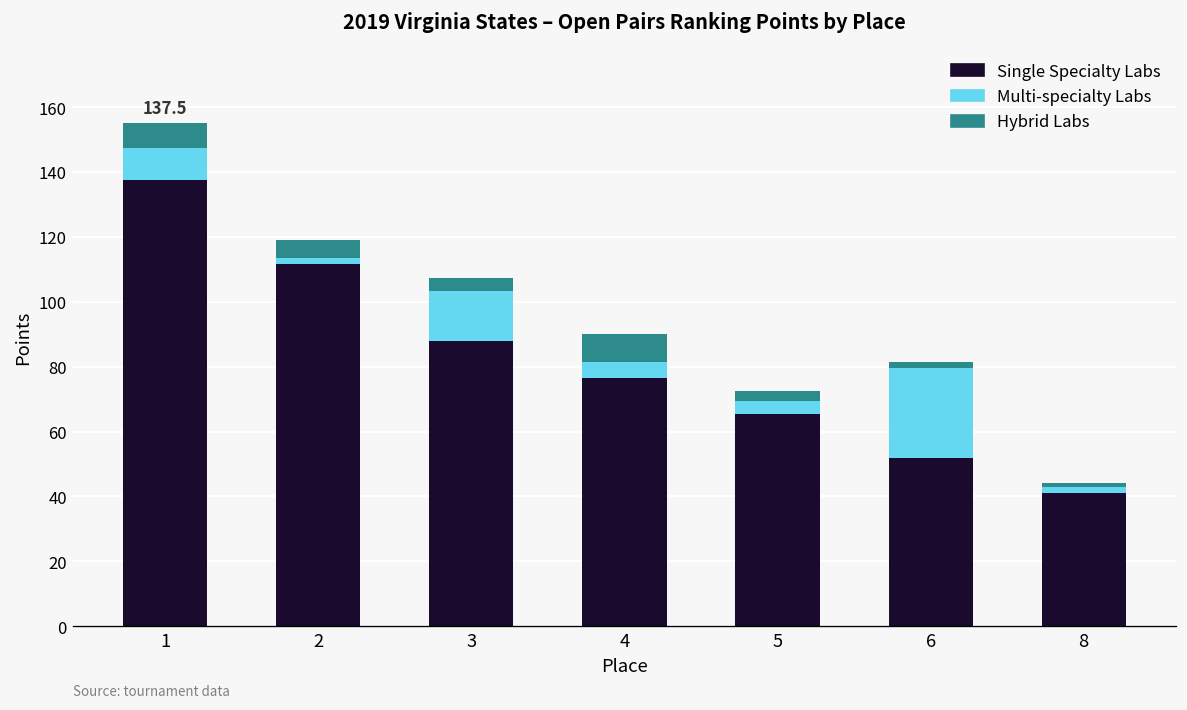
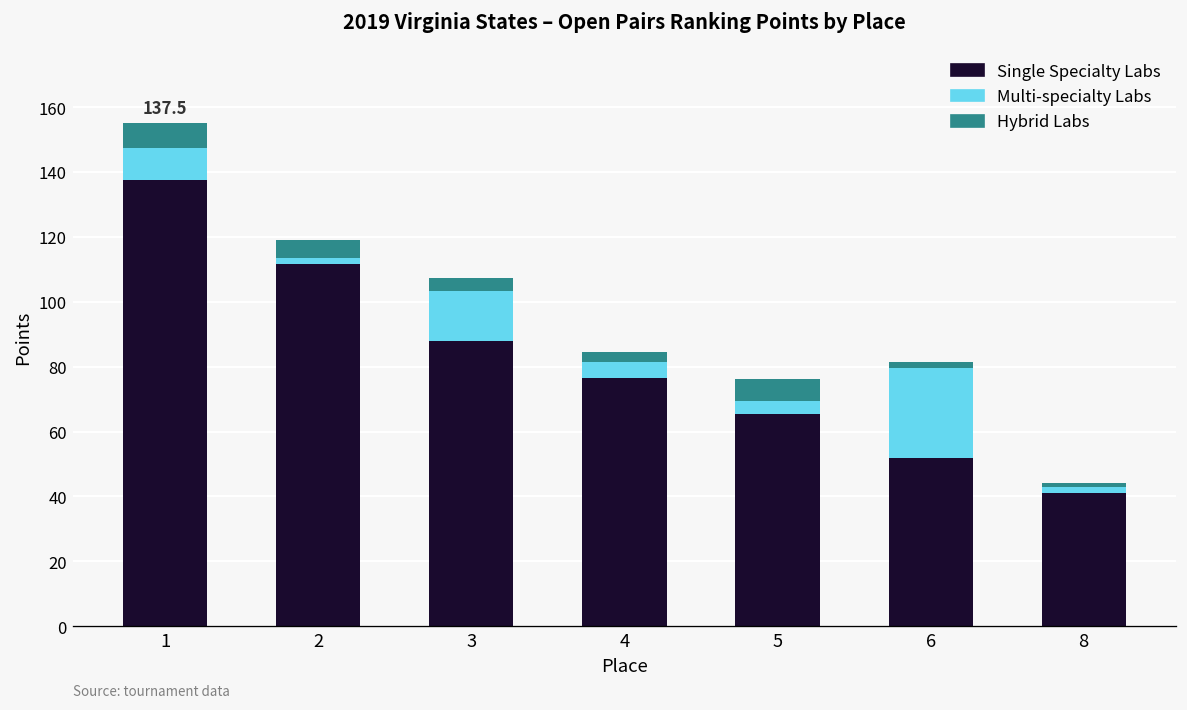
Hybrid Labs, 4: 9 -> 3
Hybrid Labs, 5: 3 -> 7
